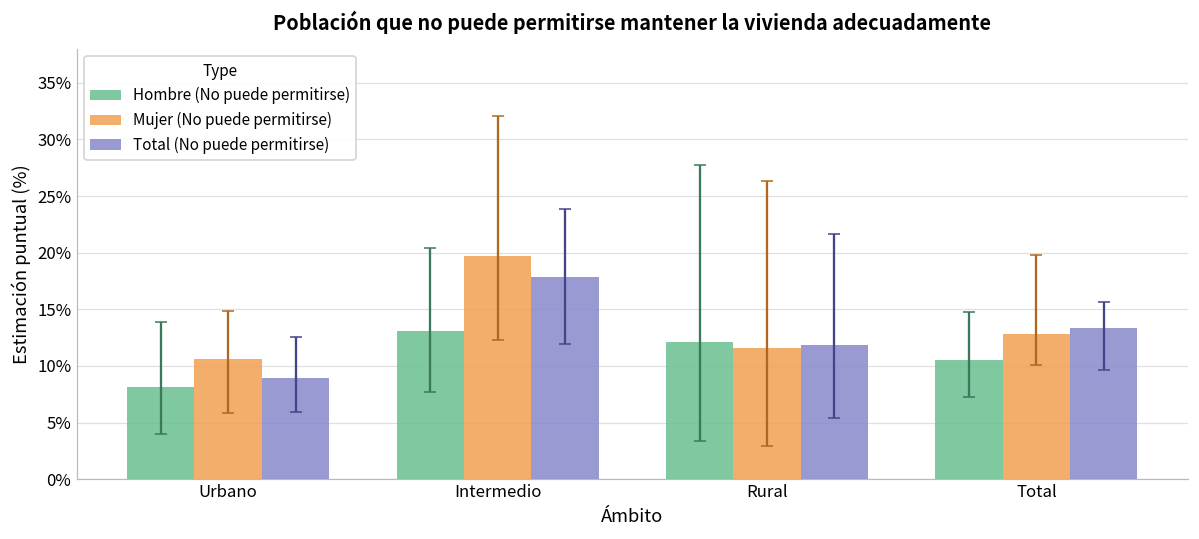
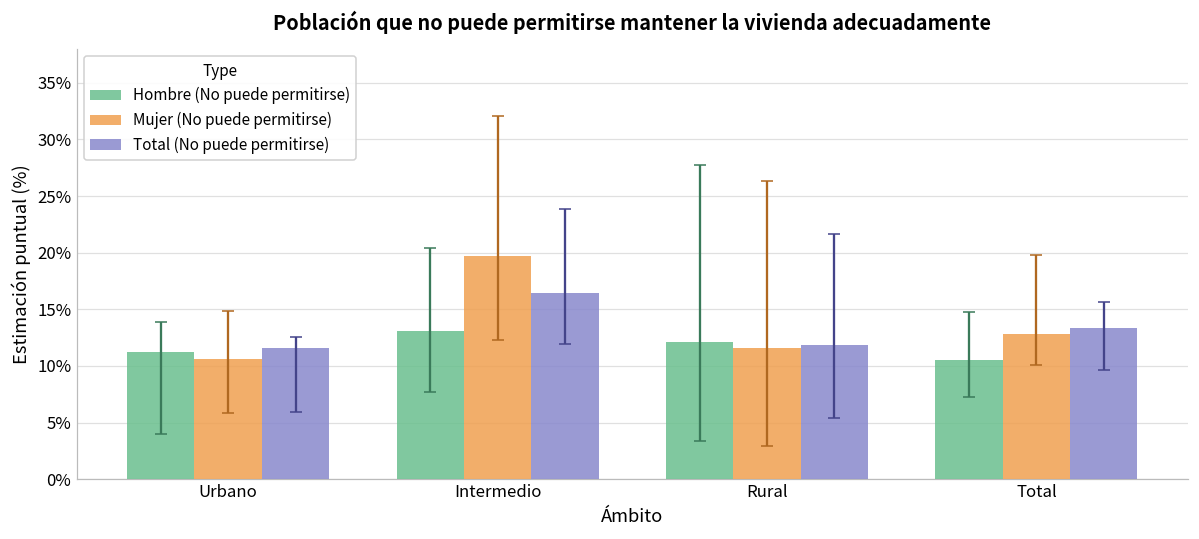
Hombre (No puede permitirse), Urbano: 8.1% -> 11.2%
Total (No puede permitirse), Urbano: 8.9% -> 11.6%
Total (No puede permitirse), Intermedio: 17.8% -> 16.5%
